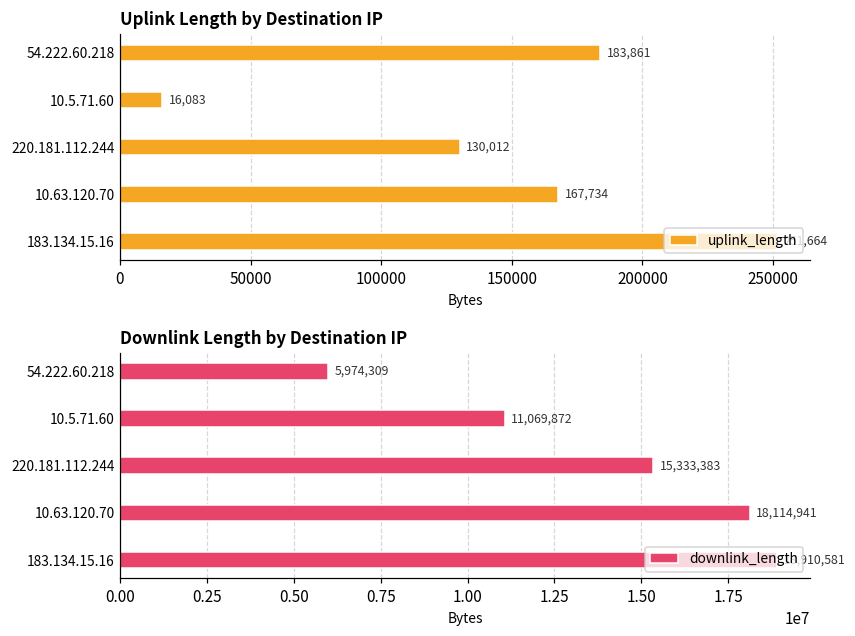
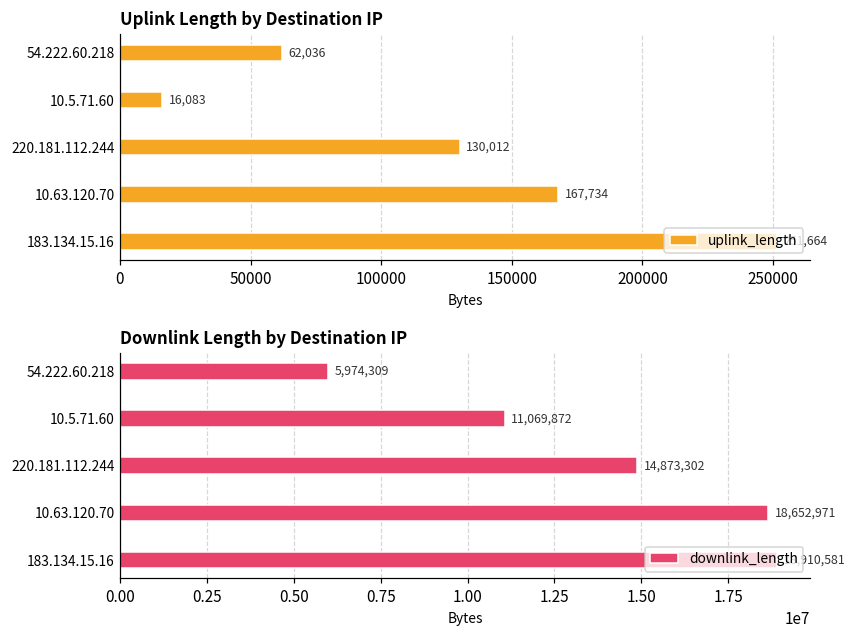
Uplink Length by Destination IP, 54.222.60.218: 183,861 -> 62,036
Downlink Length by Destination IP, 220.181.112.244: 15,333,383 -> 14,873,302
Downlink Length by Destination IP, 10.63.120.70: 18,114,941 -> 18,652,971
